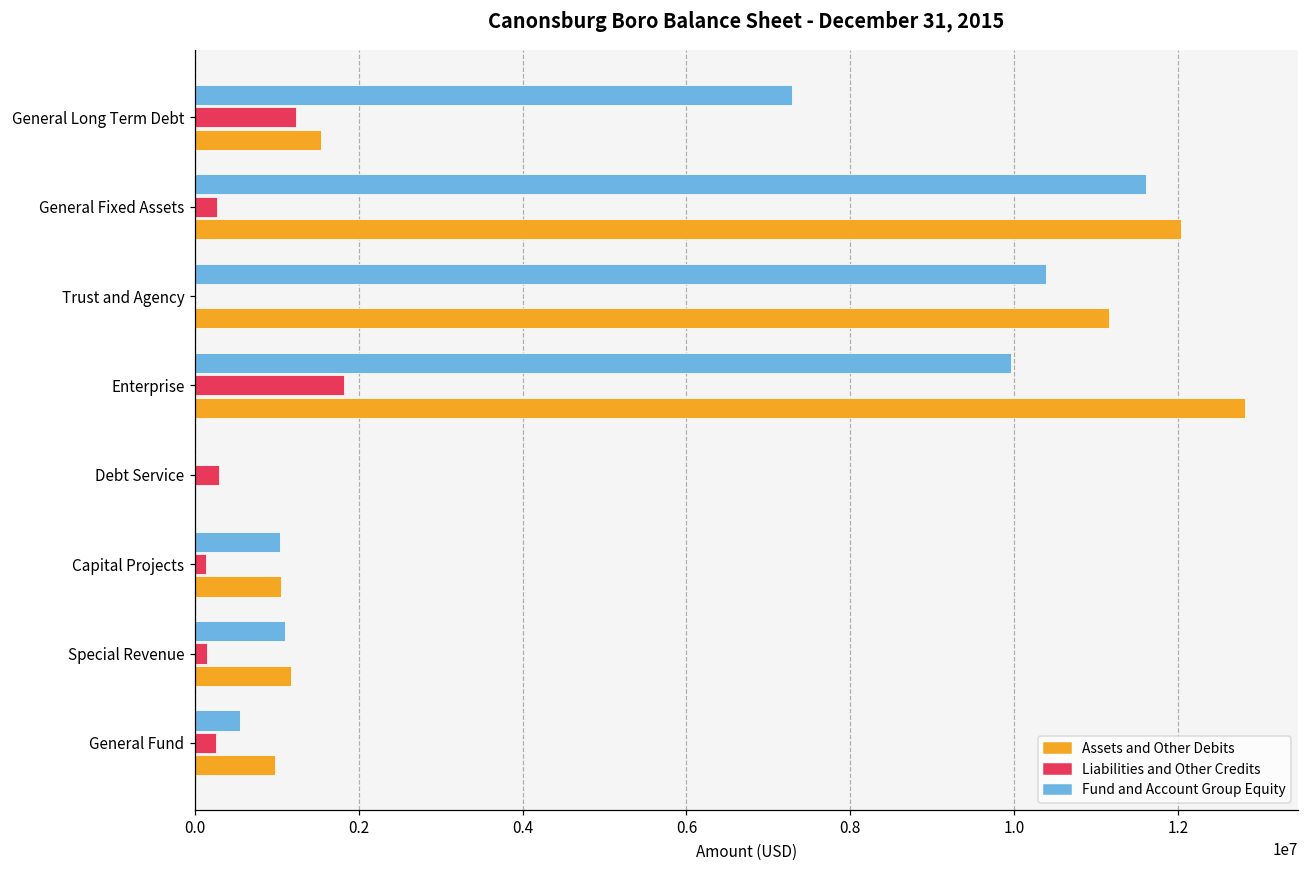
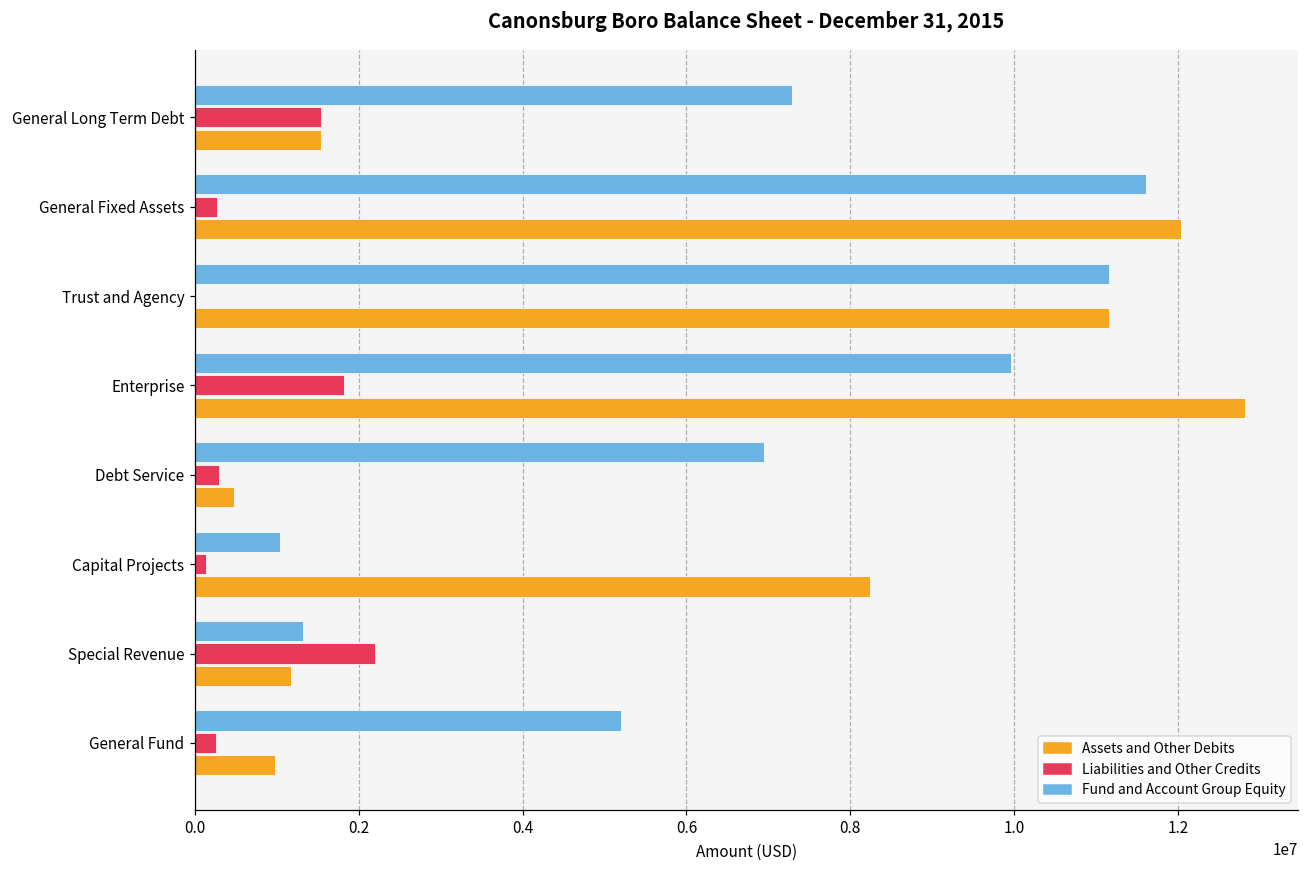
Liabilities and Other Credits, General Long Term Debt: 1200000 -> 1500000
Fund and Account Group Equity, Trust and Agency: 10400000 -> 11200000
Fund and Account Group Equity, Debt Service: 0 -> 7000000
Assets and Other Debits, Debt Service: 0 -> 500000
Assets and Other Debits, Capital Projects: 1000000 -> 8200000
Fund and Account Group Equity, Special Revenue: 1100000 -> 1300000
Liabilities and Other Credits, Special Revenue: 100000 -> 2200000
Fund and Account Group Equity, General Fund: 600000 -> 5200000
